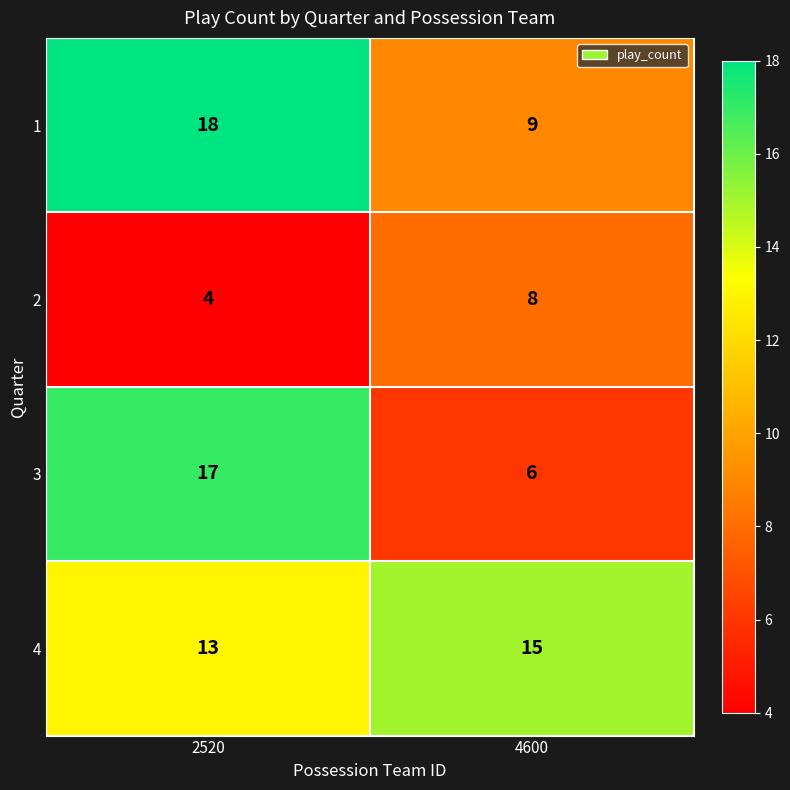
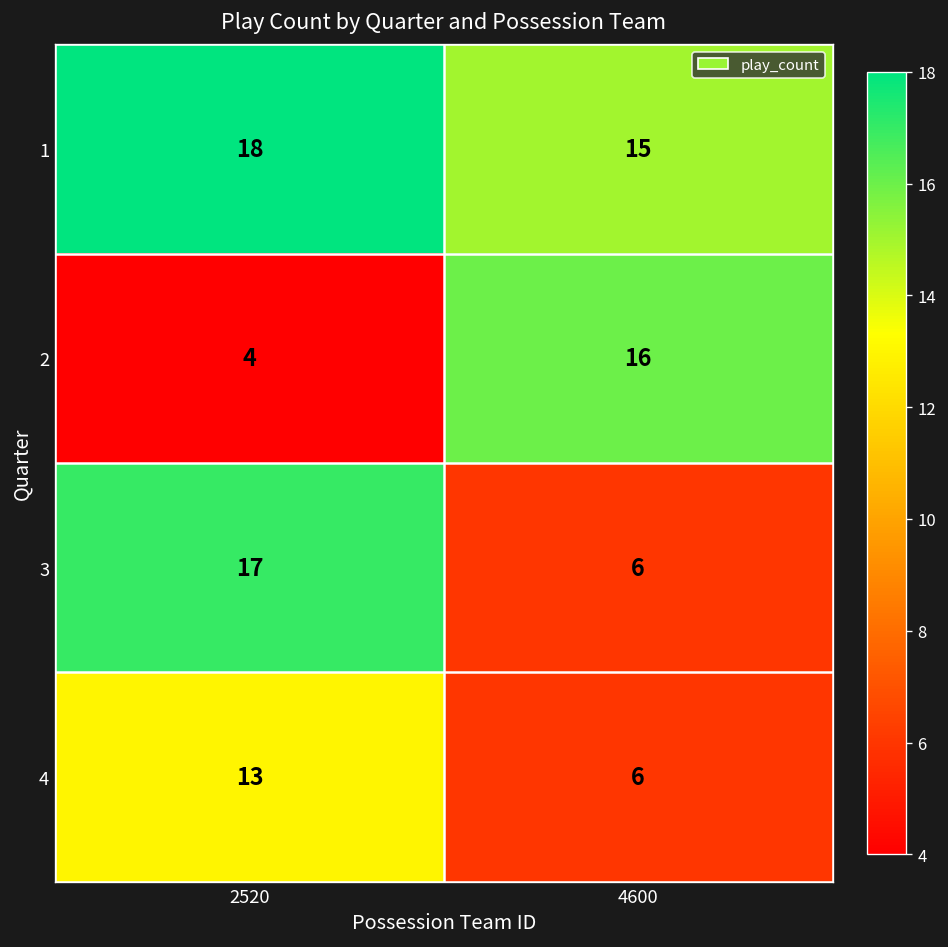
1, 4600: 9 -> 15
2, 4600: 8 -> 16
4, 4600: 15 -> 6
